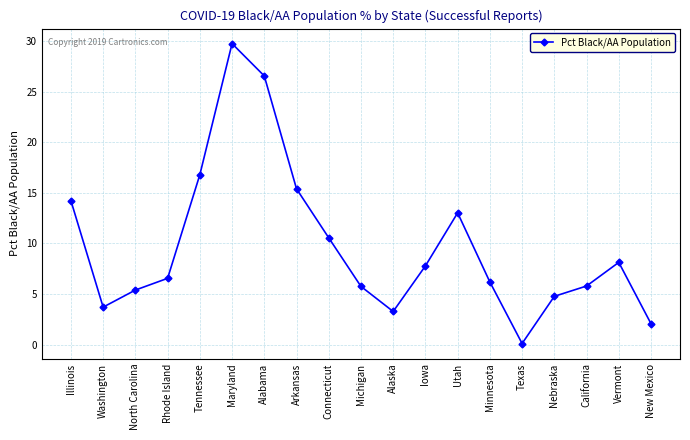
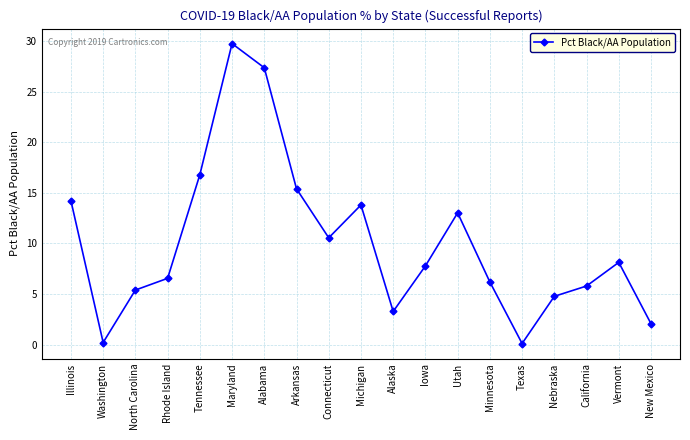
Washington: 3.7 -> 0.2
Alabama: 26.6 -> 27.4
Michigan: 5.8 -> 13.8
